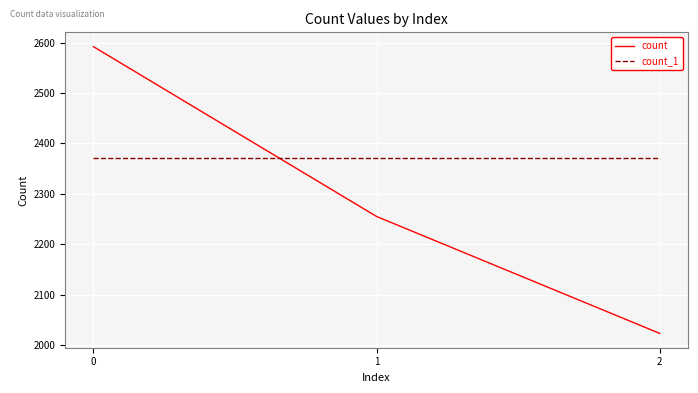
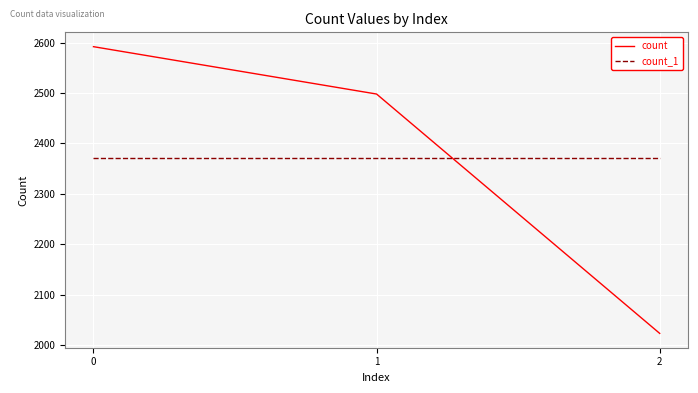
count, 1: 2260 -> 2500
